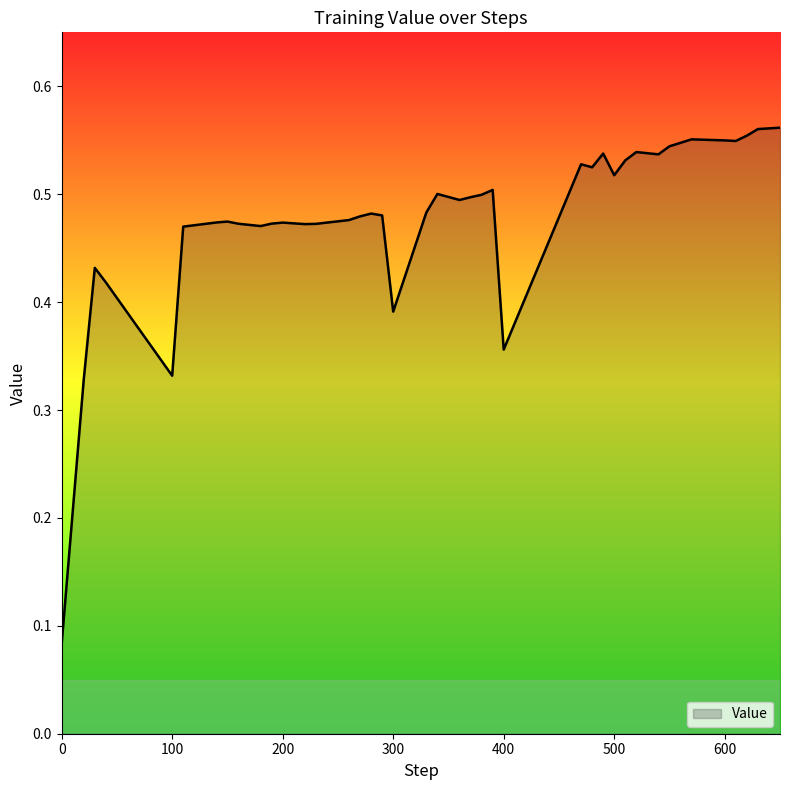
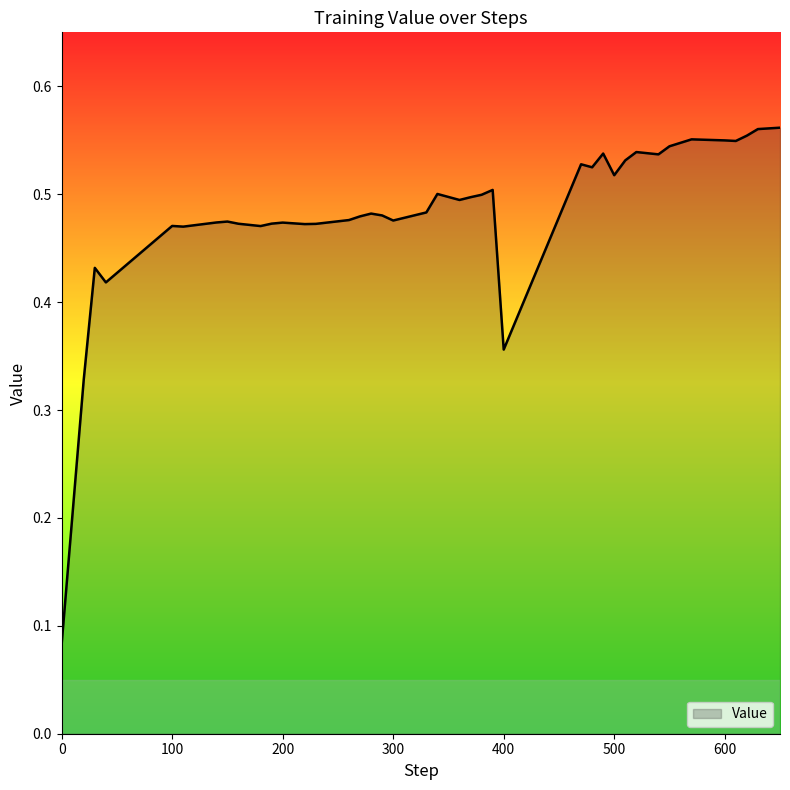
100: 0.332 -> 0.471
300: 0.391 -> 0.476
